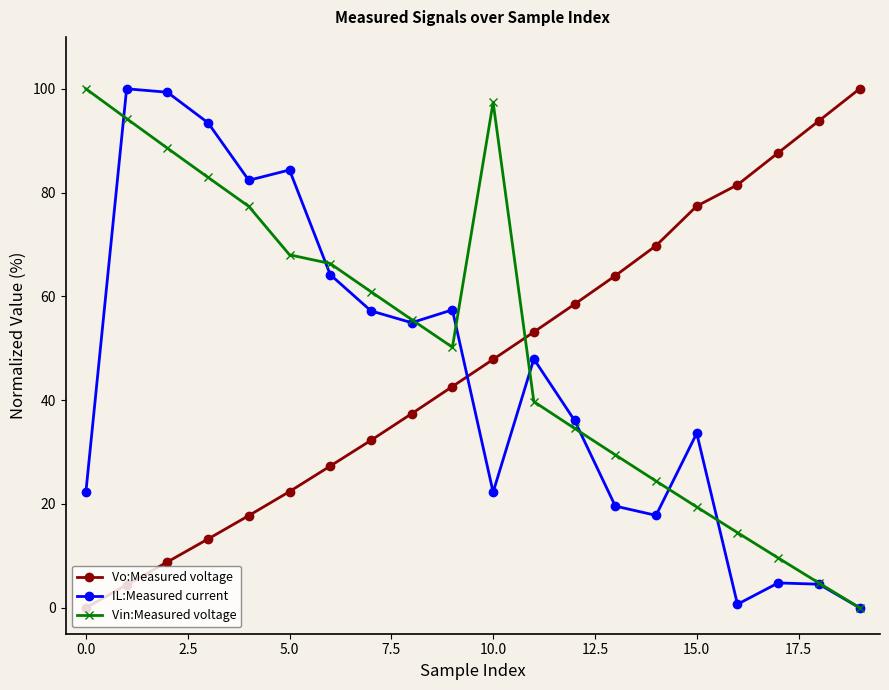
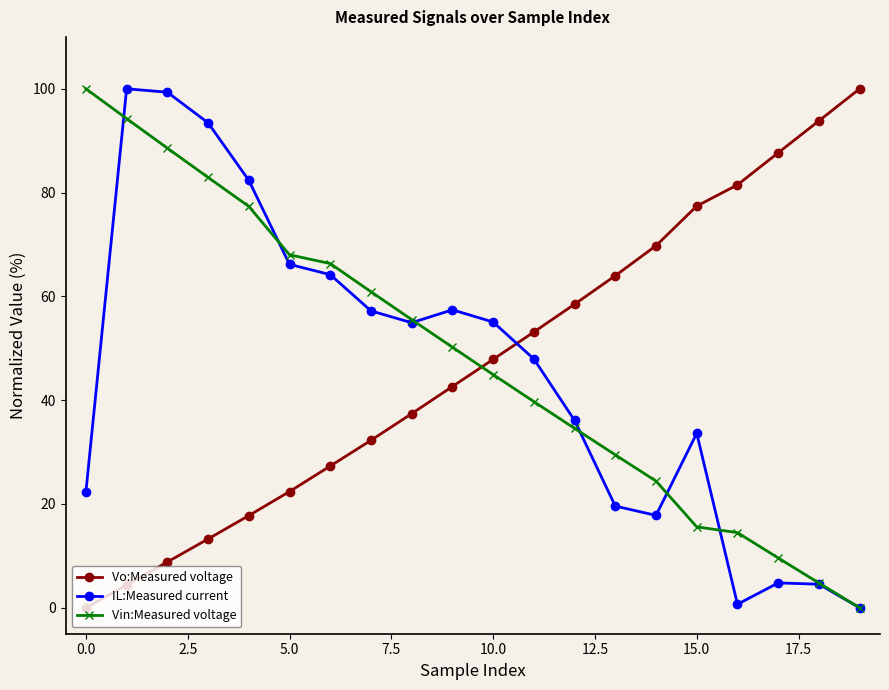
IL:Measured current, 5.0: 84 -> 66
IL:Measured current, 10.0: 22 -> 55
Vin:Measured voltage, 10.0: 97 -> 45
Vin:Measured voltage, 15.0: 19 -> 16
